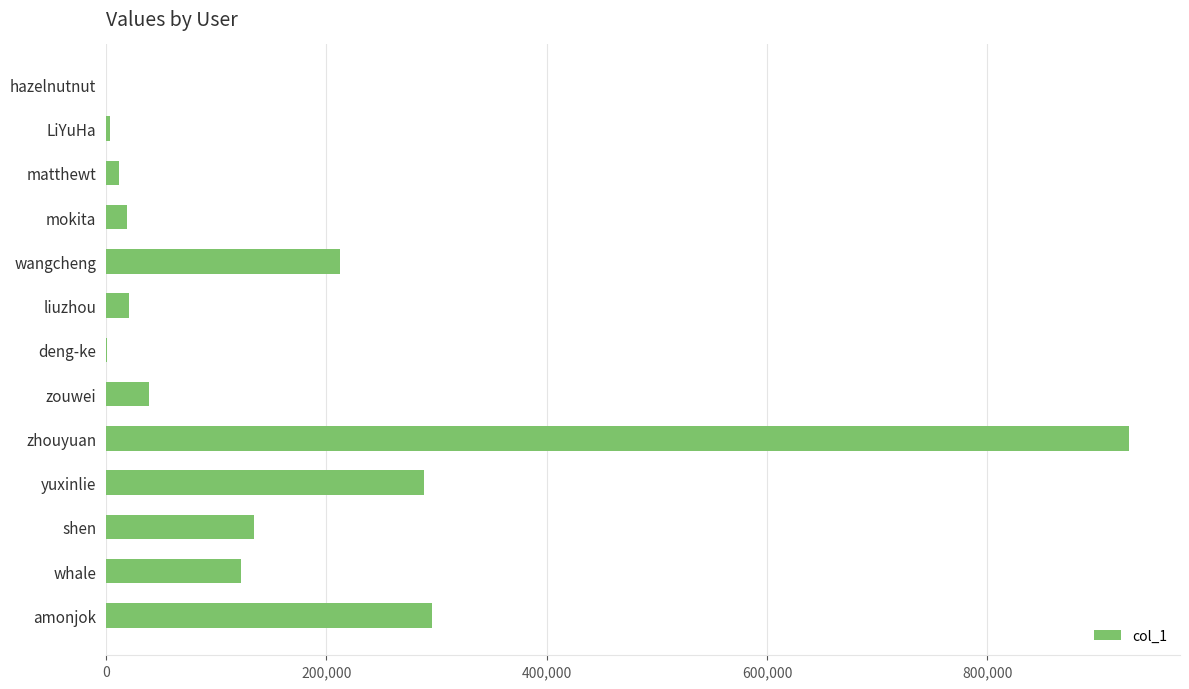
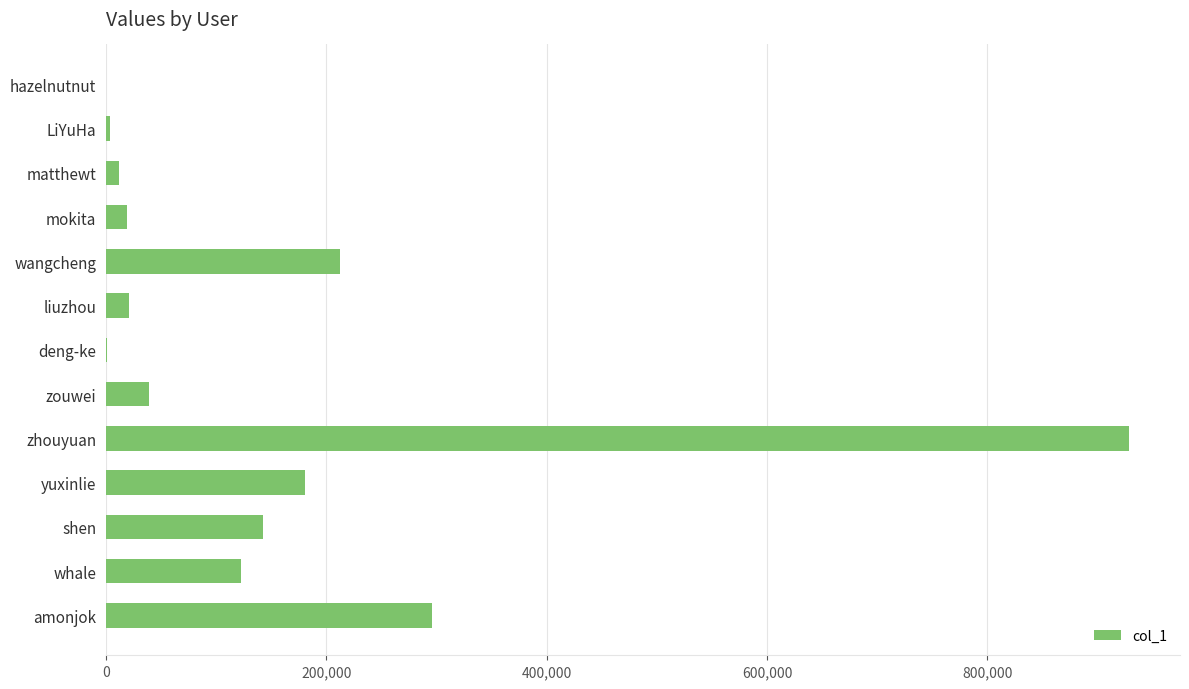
yuxinlie: 289,000 -> 180,000
shen: 134,000 -> 143,000
